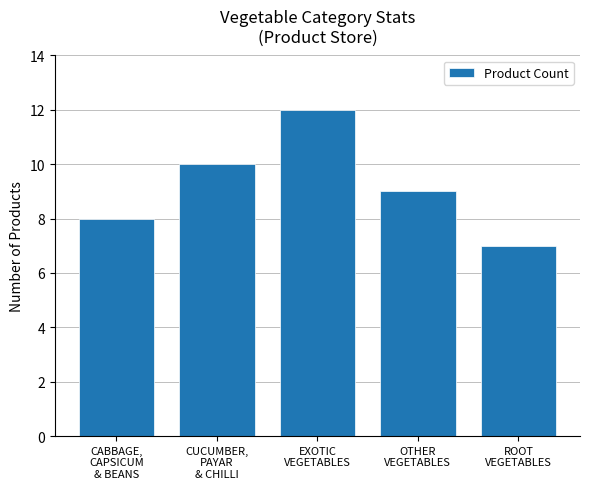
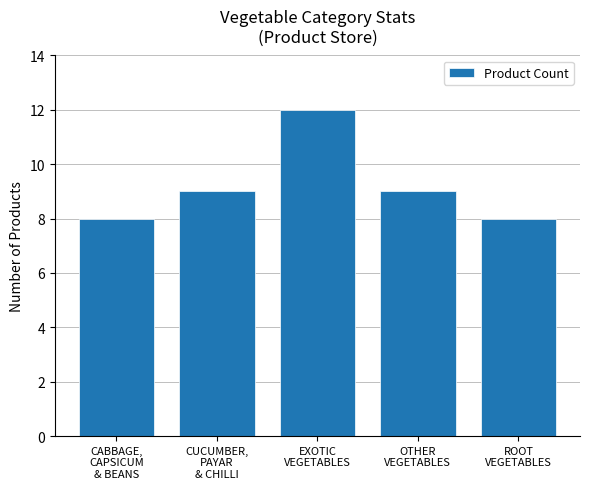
CUCUMBER, PAYAR & CHILLI: 10 -> 9
ROOT VEGETABLES: 7 -> 8
